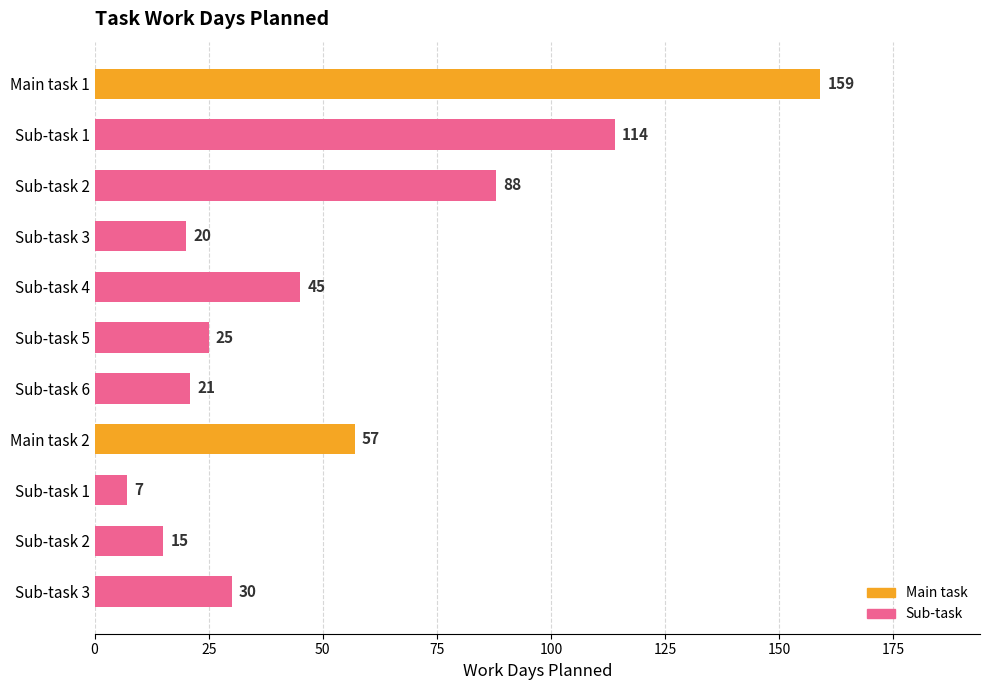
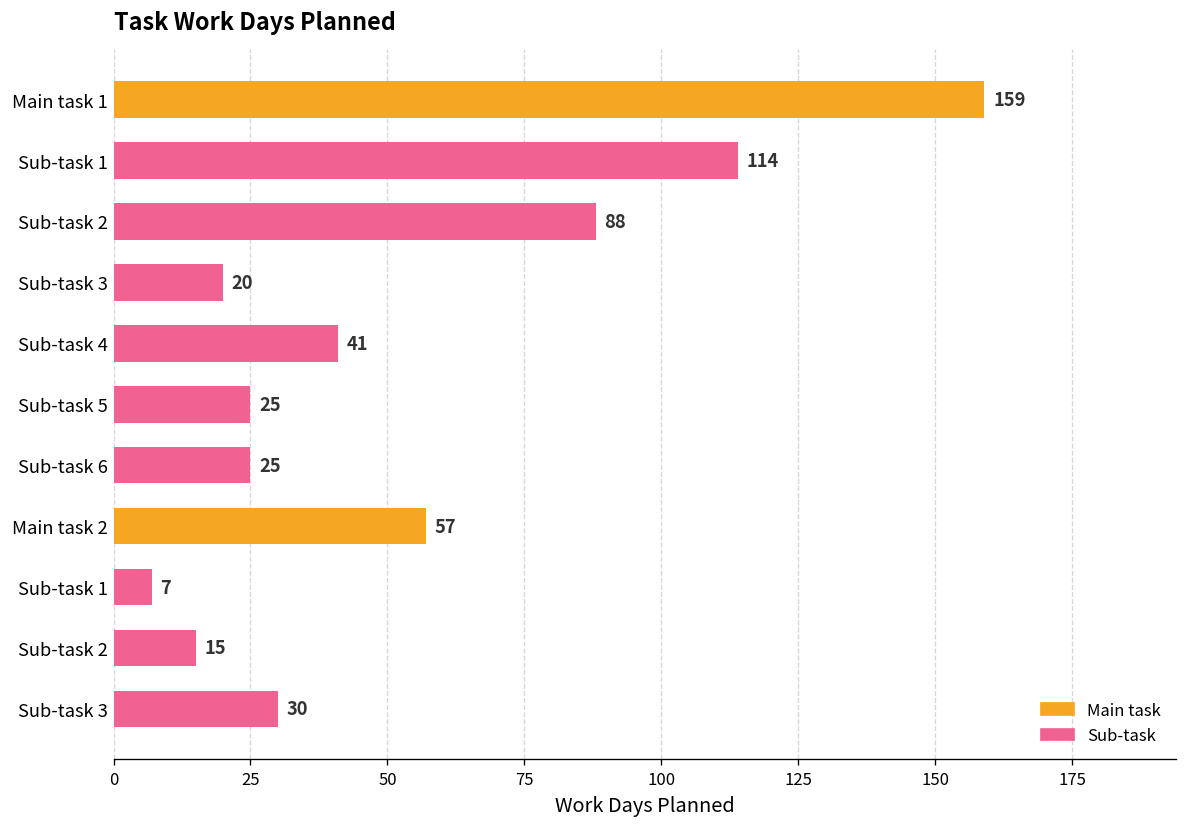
Sub-task, Sub-task 4: 45 -> 41
Sub-task, Sub-task 6: 21 -> 25
